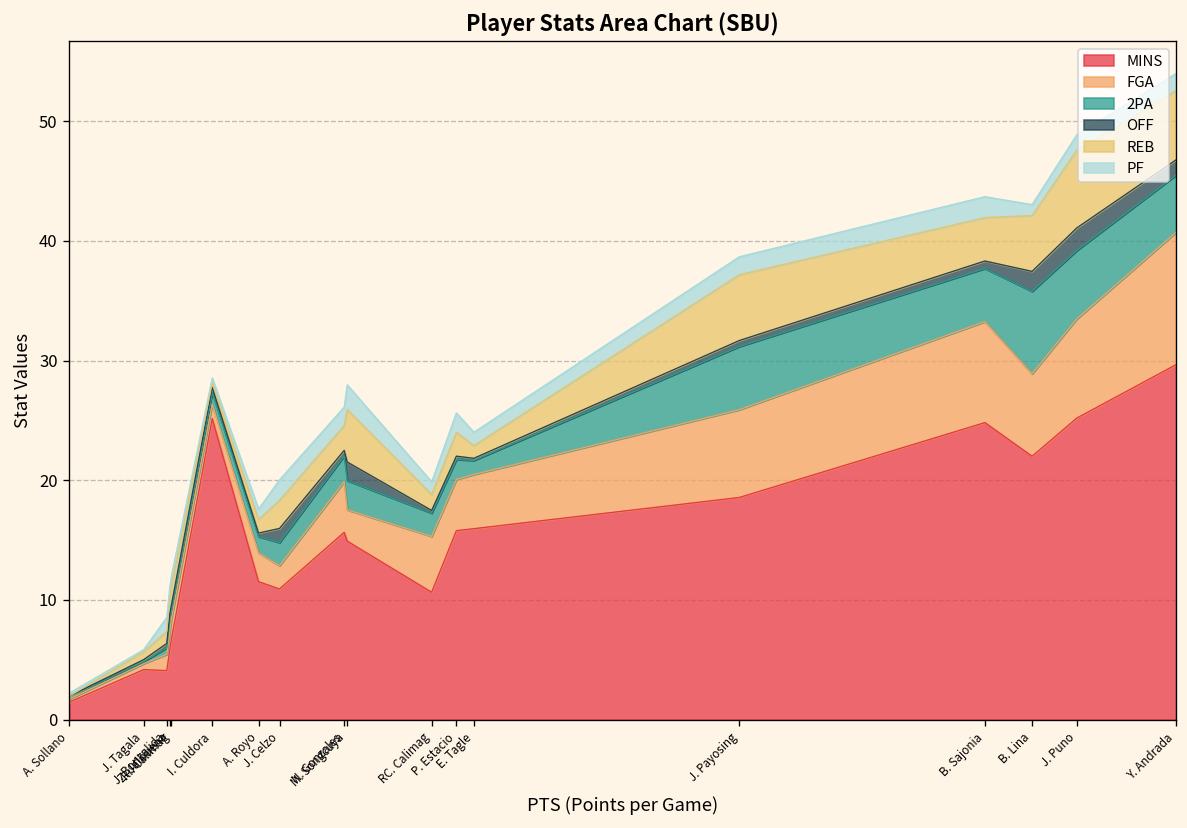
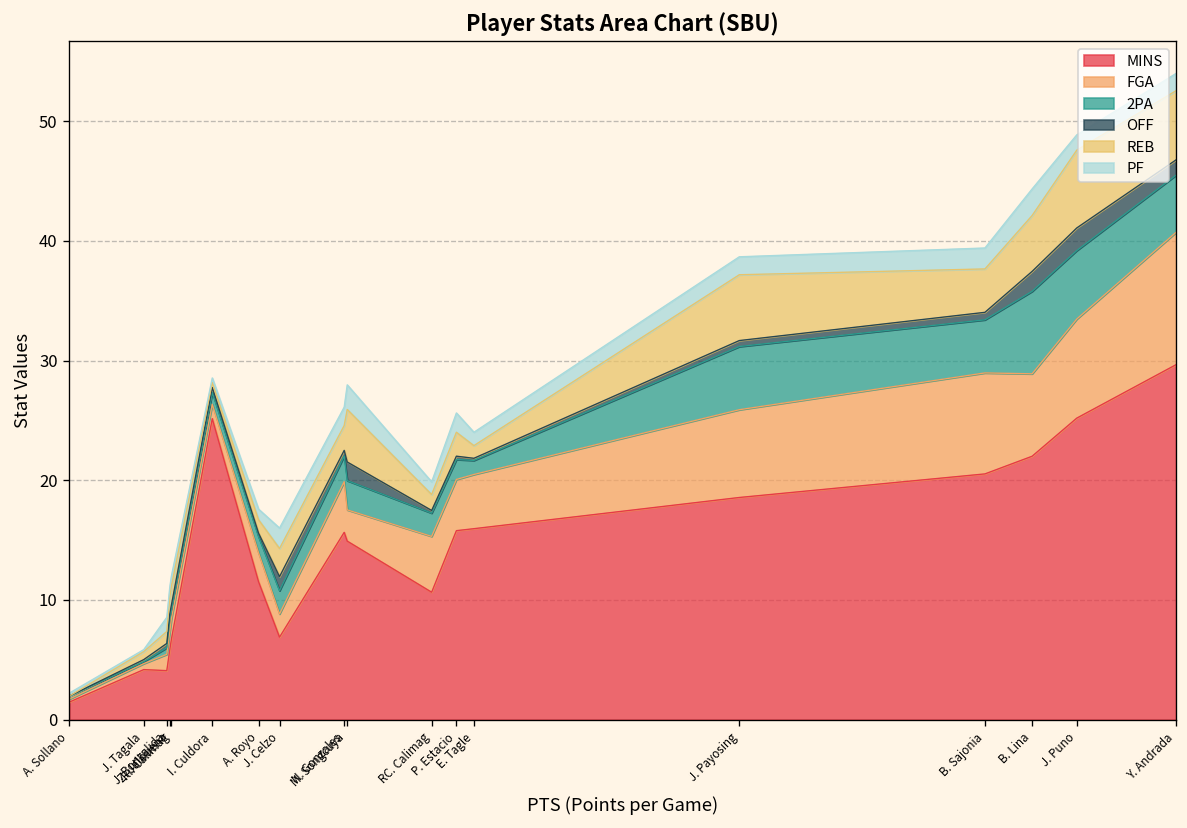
MINS, J. Celzo: 11 -> 7
MINS, B. Sajonia: 25 -> 21
PF, B. Lina: 1 -> 2
